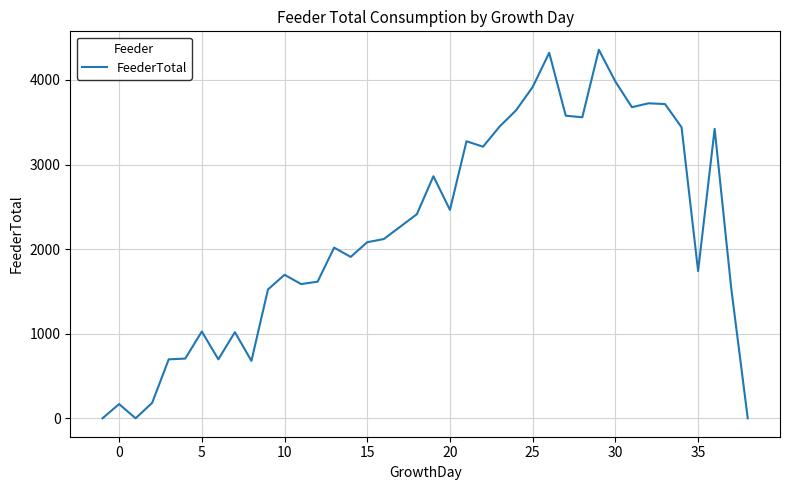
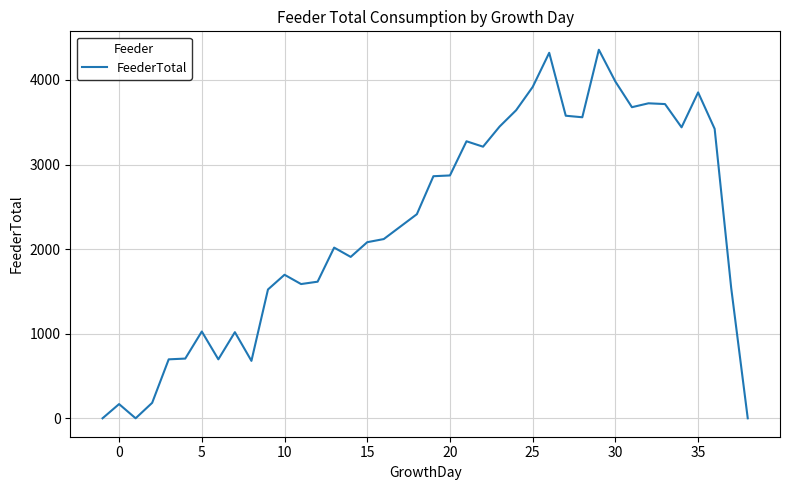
20: 2500 -> 2900
35: 1700 -> 3900
